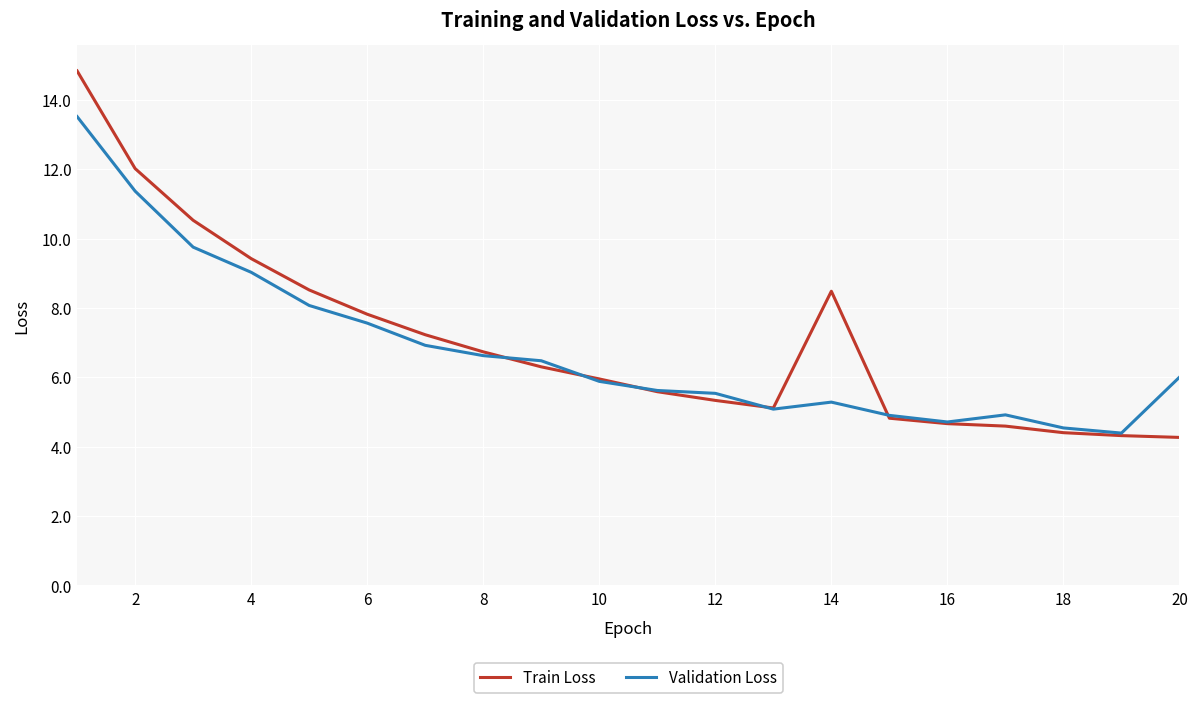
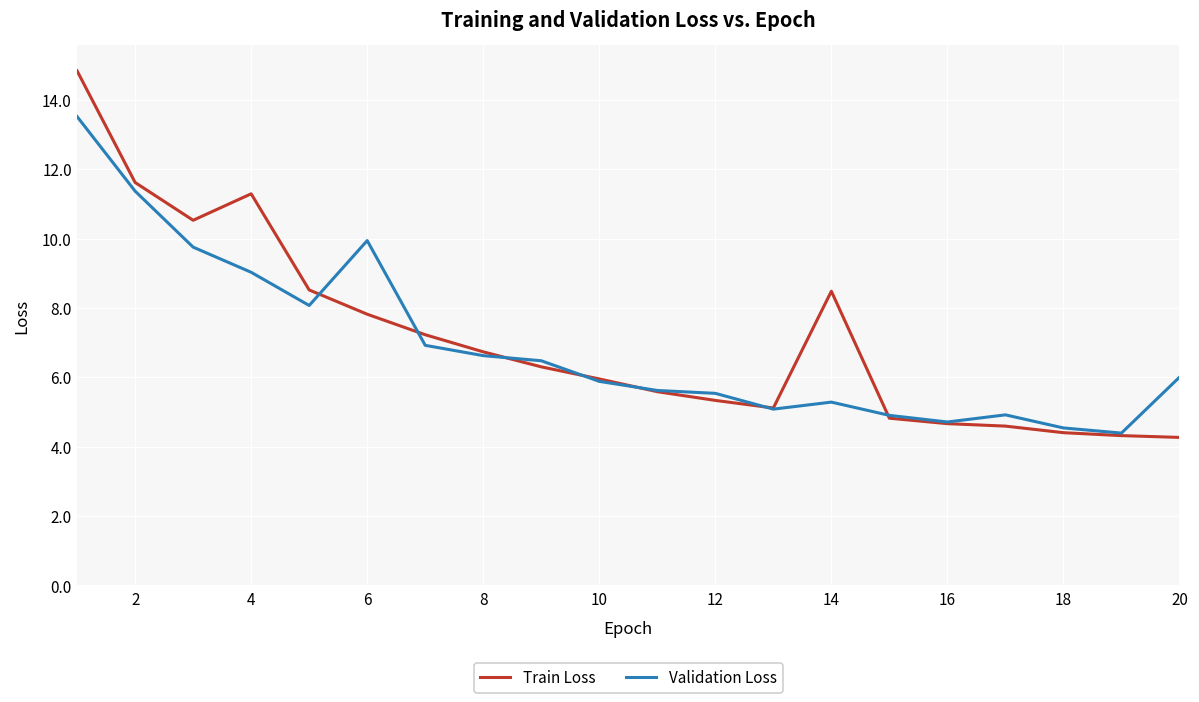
Train Loss, 2: 12.0 -> 11.6
Train Loss, 4: 9.4 -> 11.3
Validation Loss, 6: 7.6 -> 9.9
